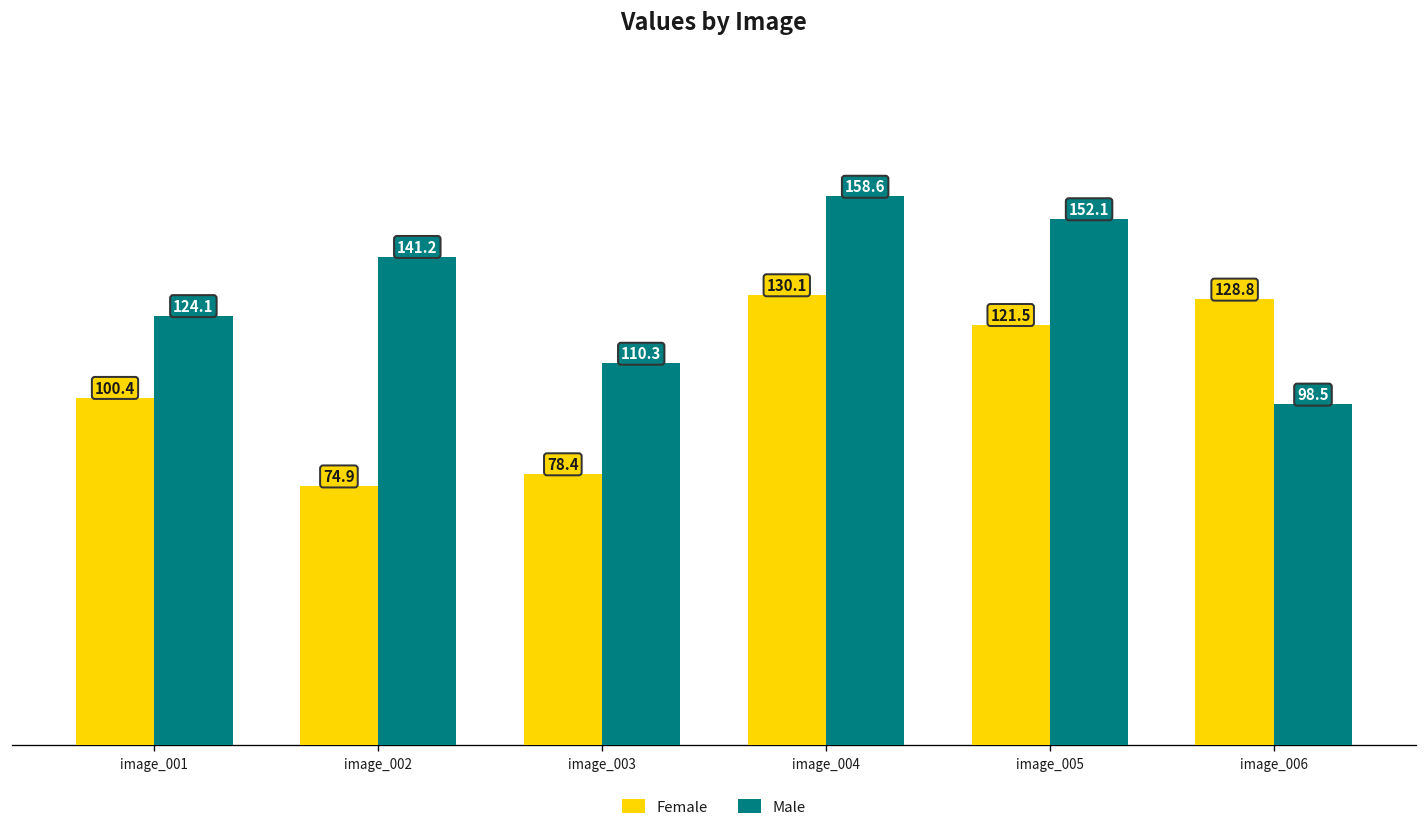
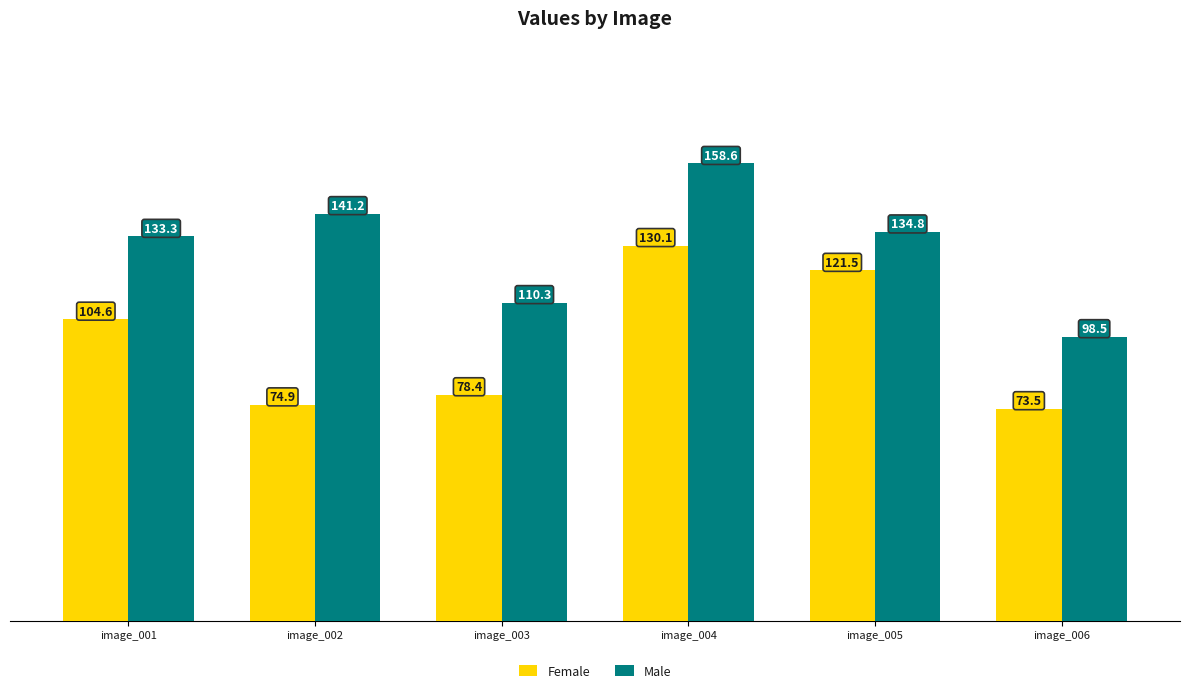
Female, image_001: 100.4 -> 104.6
Male, image_001: 124.1 -> 133.3
Male, image_005: 152.1 -> 134.8
Female, image_006: 128.8 -> 73.5
